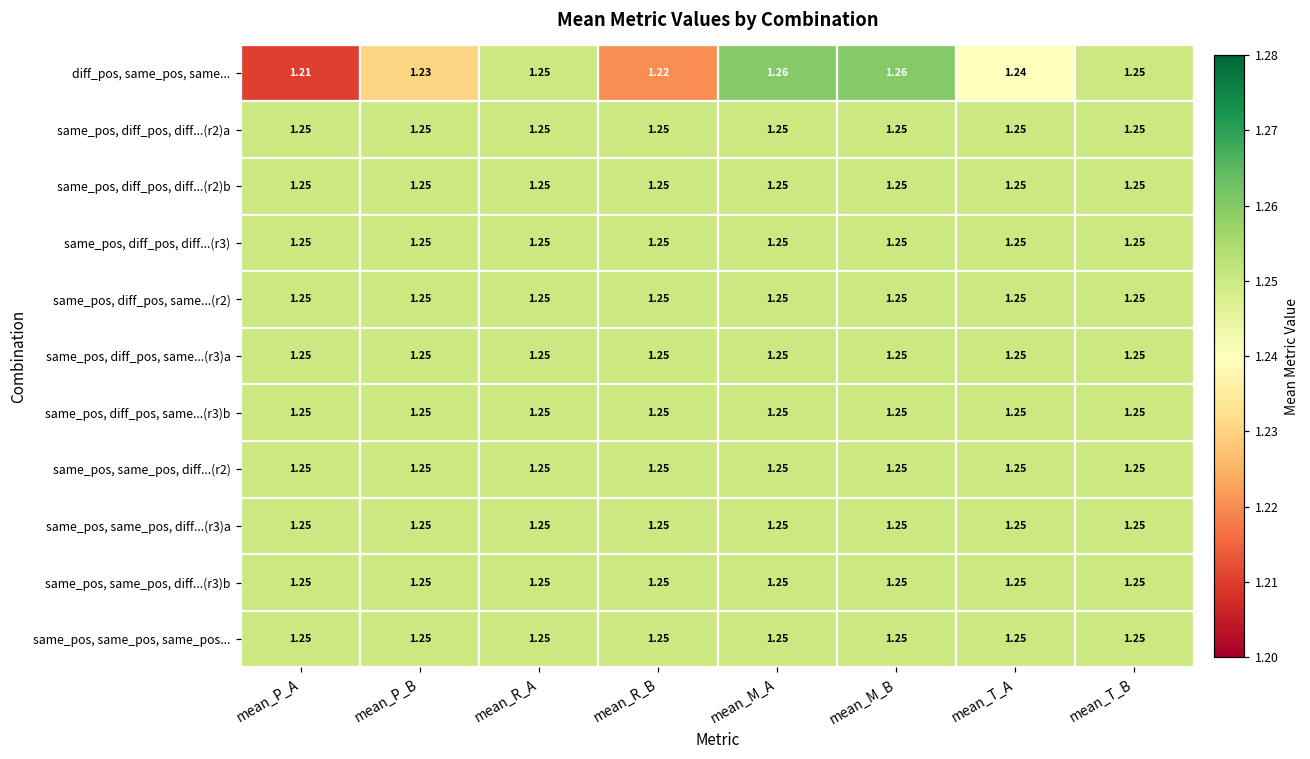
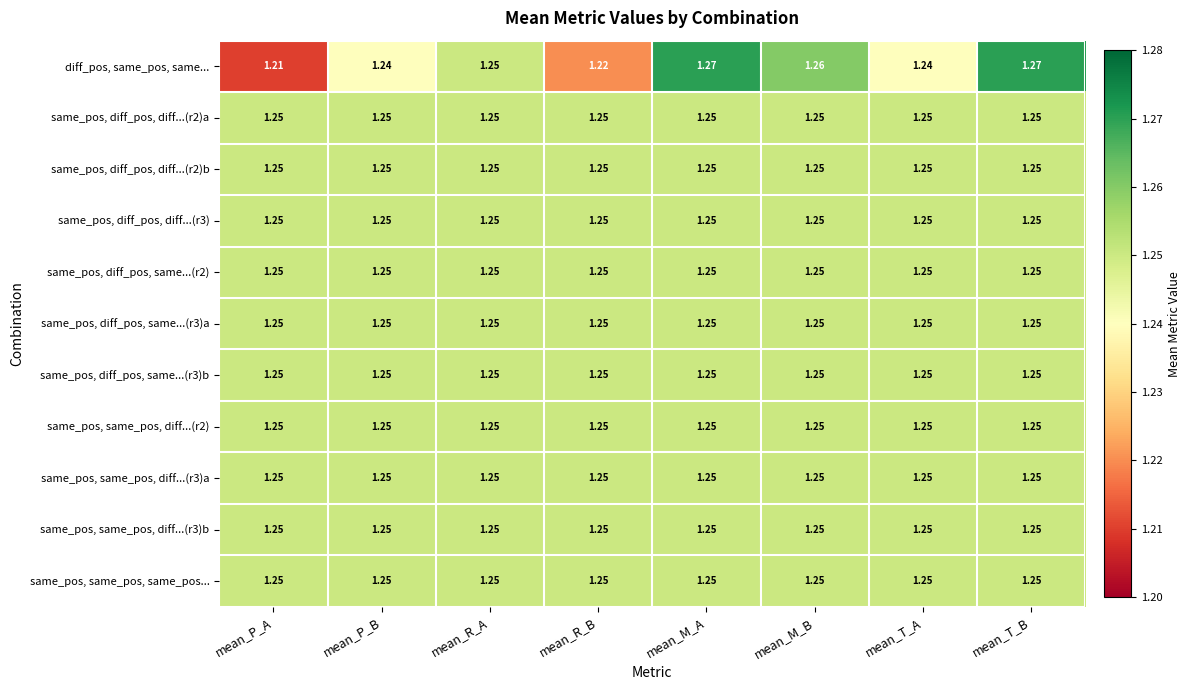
diff_pos, same_pos, same..., mean_P_B: 1.23 -> 1.24
diff_pos, same_pos, same..., mean_M_A: 1.26 -> 1.27
diff_pos, same_pos, same..., mean_T_B: 1.25 -> 1.27
